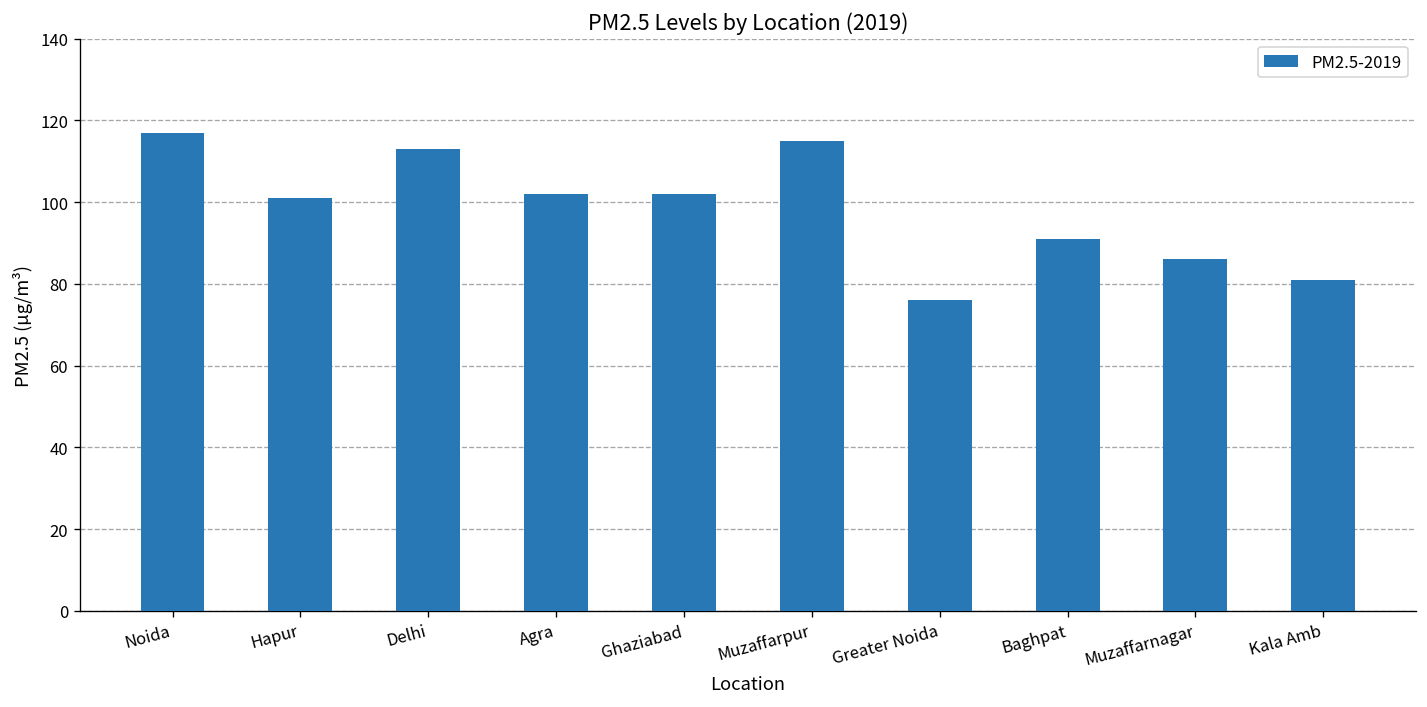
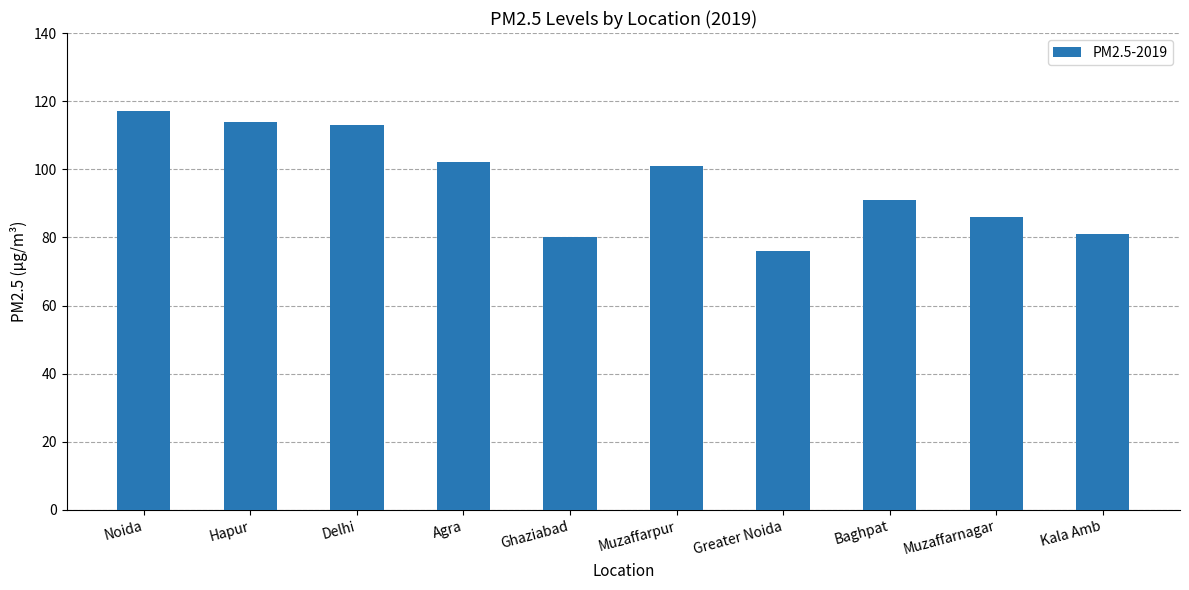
Hapur: 101 -> 114
Ghaziabad: 102 -> 80
Muzaffarpur: 115 -> 101
